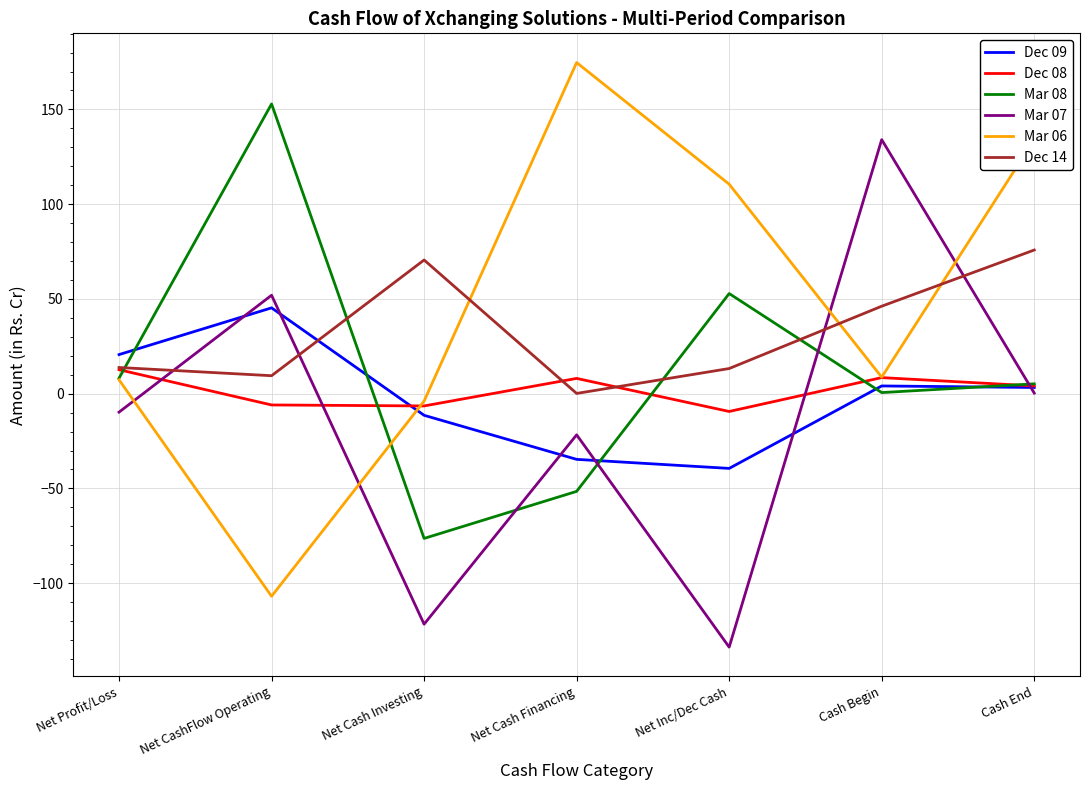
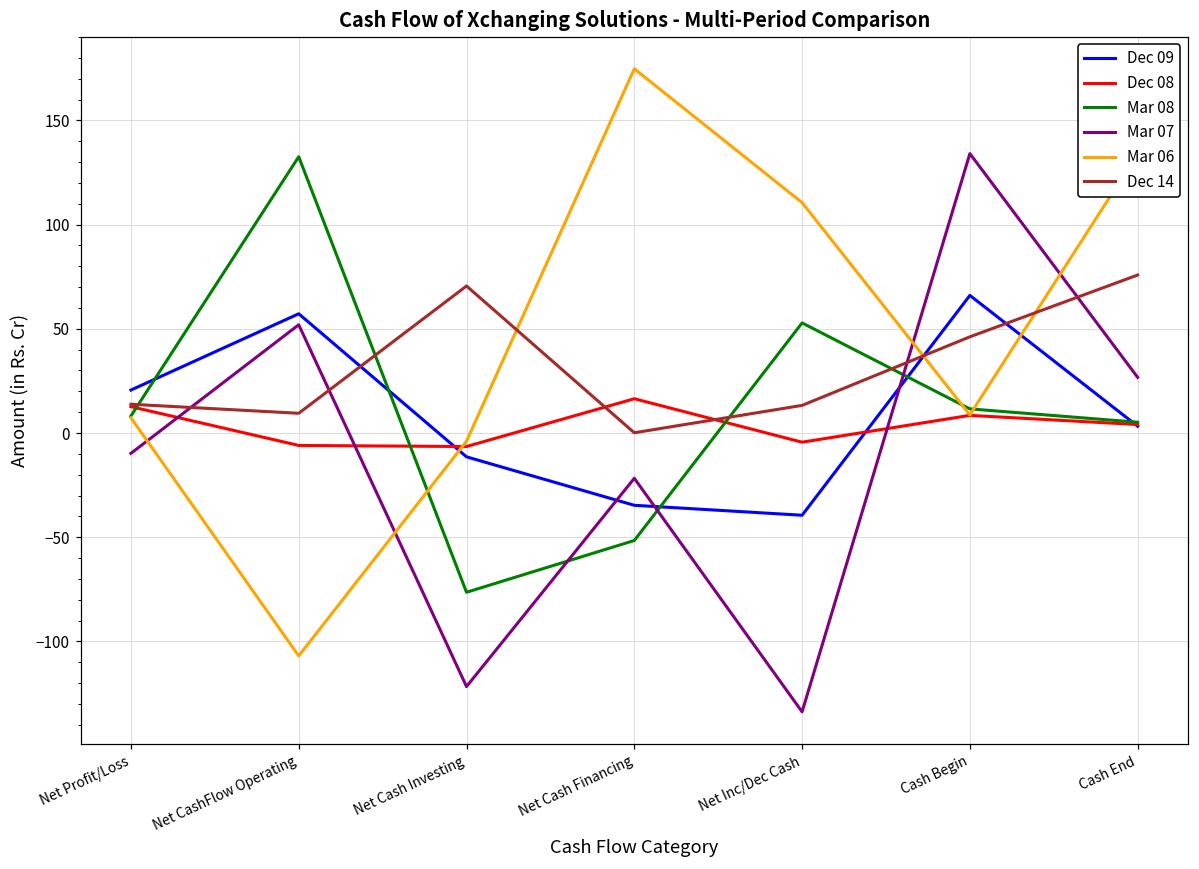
Dec 09, Net CashFlow Operating: 45 -> 57
Mar 08, Net CashFlow Operating: 153 -> 133
Dec 08, Net Cash Financing: 8 -> 16
Dec 08, Net Inc/Dec Cash: -9 -> -4
Dec 09, Cash Begin: 4 -> 66
Mar 08, Cash Begin: 1 -> 12
Mar 07, Cash End: 0 -> 27
